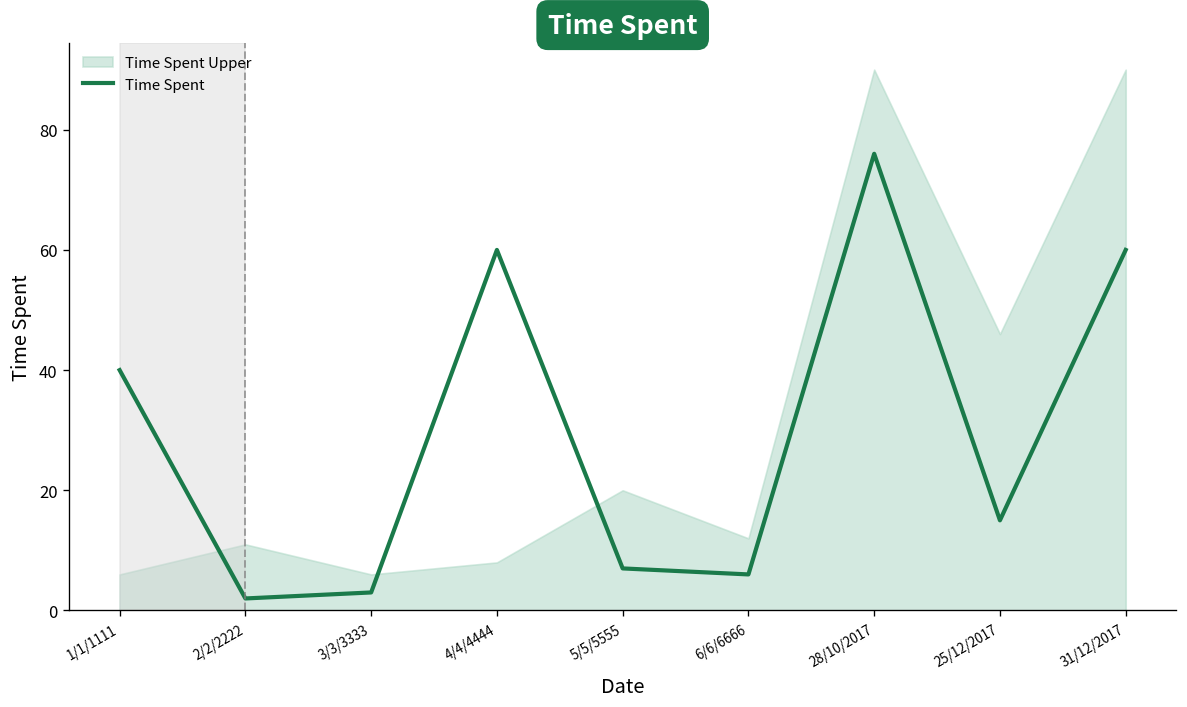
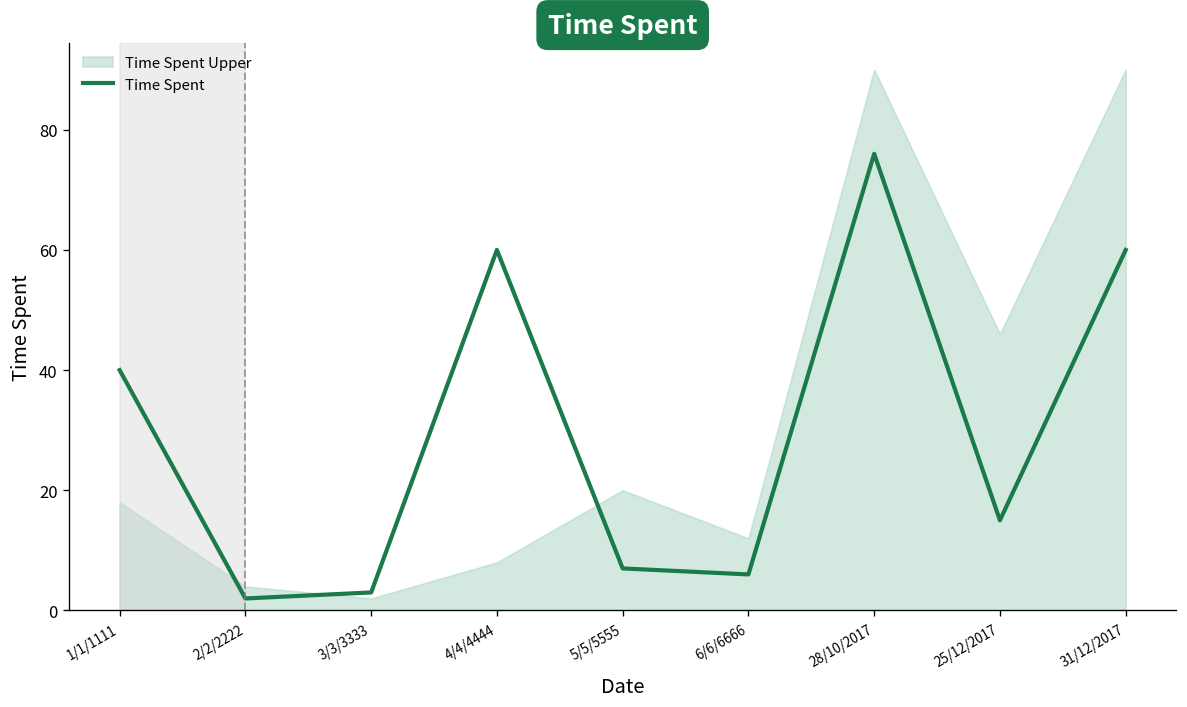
Time Spent Upper, 1/1/1111: 6 -> 18
Time Spent Upper, 2/2/2222: 11 -> 4
Time Spent Upper, 3/3/3333: 6 -> 2
